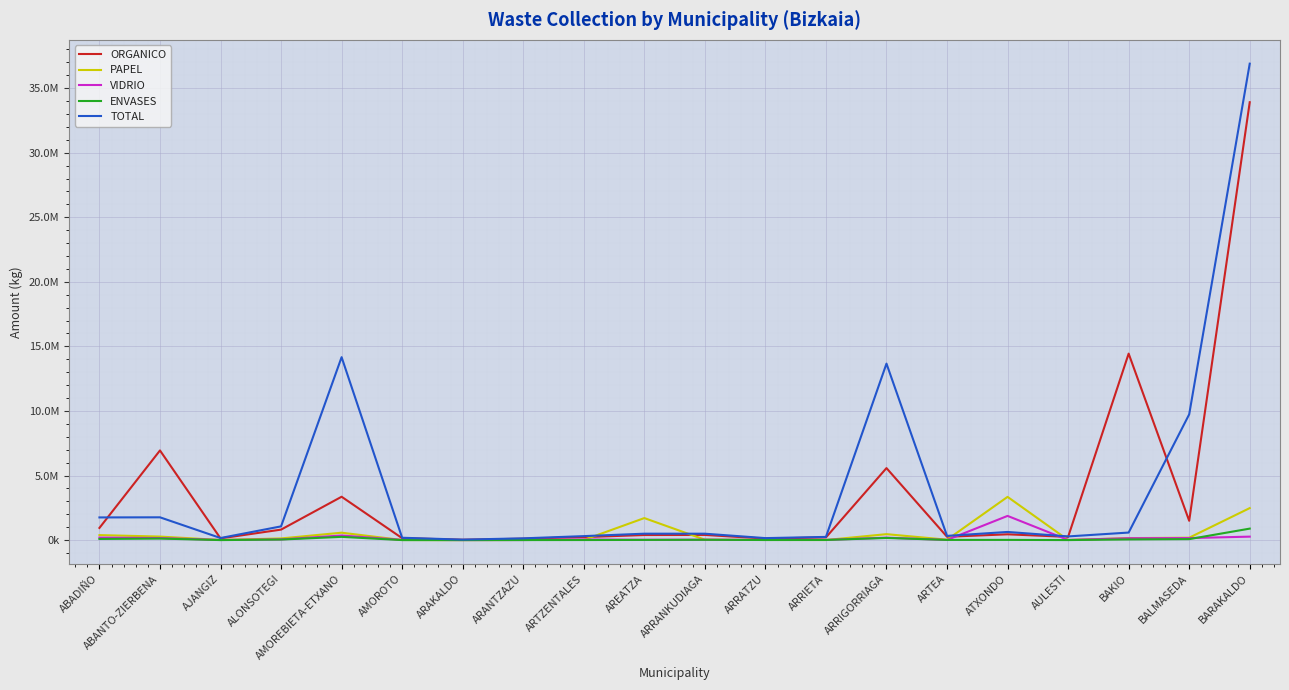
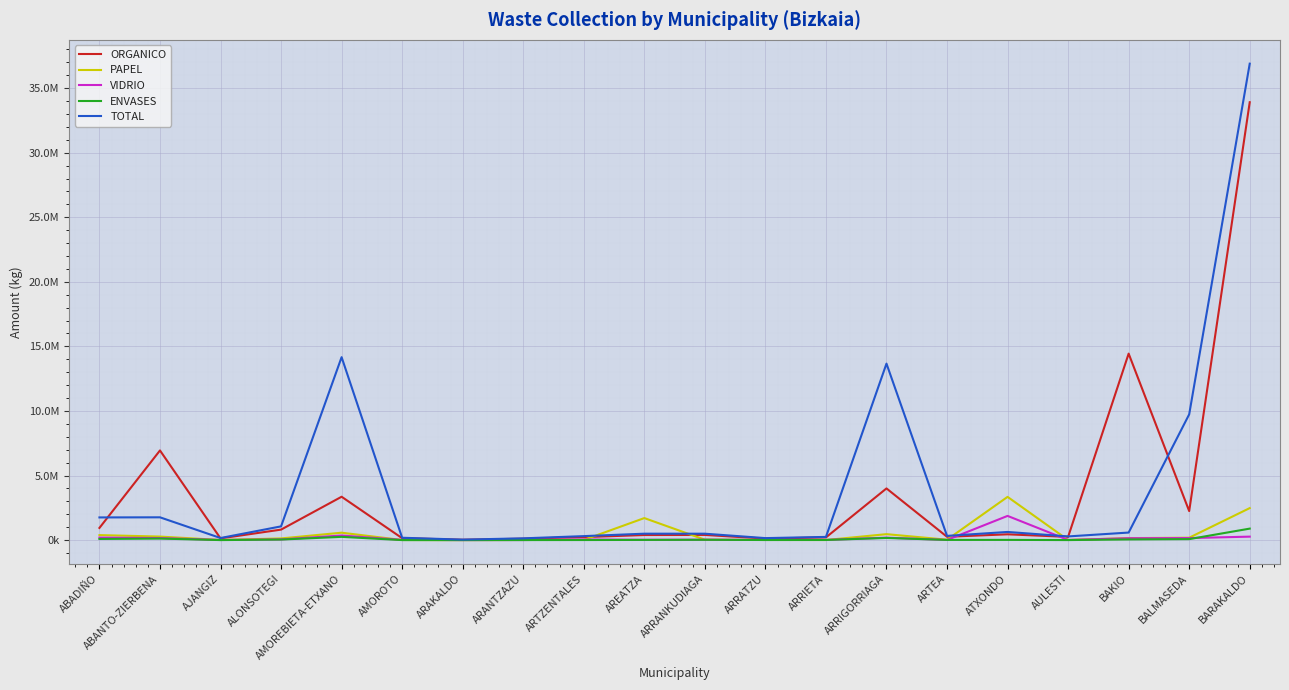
ORGANICO, ARRIGORRIAGA: 5600000 -> 4000000
ORGANICO, BALMASEDA: 1500000 -> 2200000
